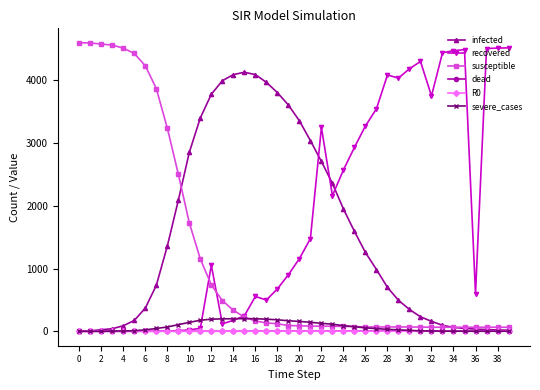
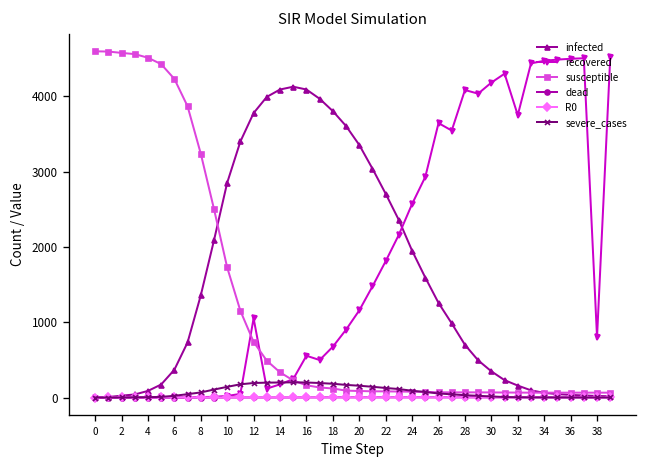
recovered, 22: 3200 -> 1800
recovered, 26: 3300 -> 3600
recovered, 36: 600 -> 4500
recovered, 38: 4500 -> 800
